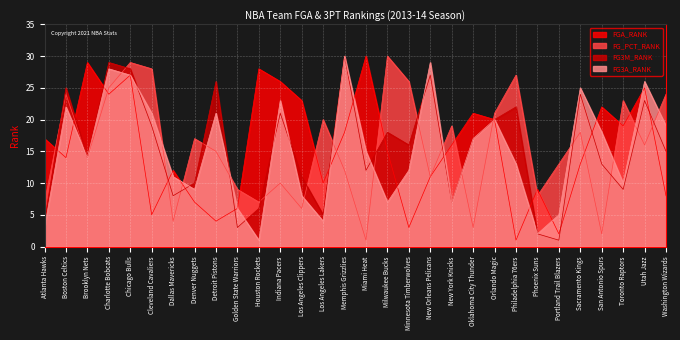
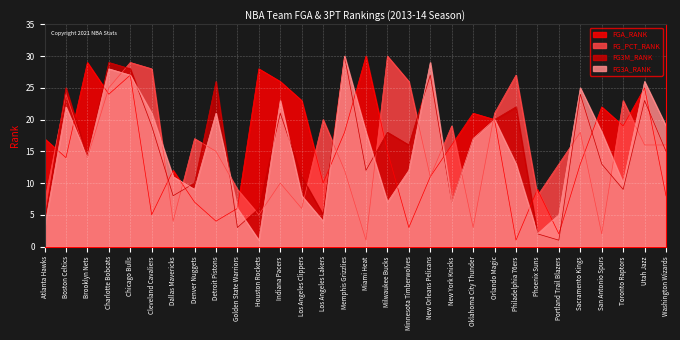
FG_PCT_RANK, Houston Rockets: 7 -> 5
FG3A_RANK, Miami Heat: 15 -> 18
FG_PCT_RANK, Washington Wizards: 24 -> 16
